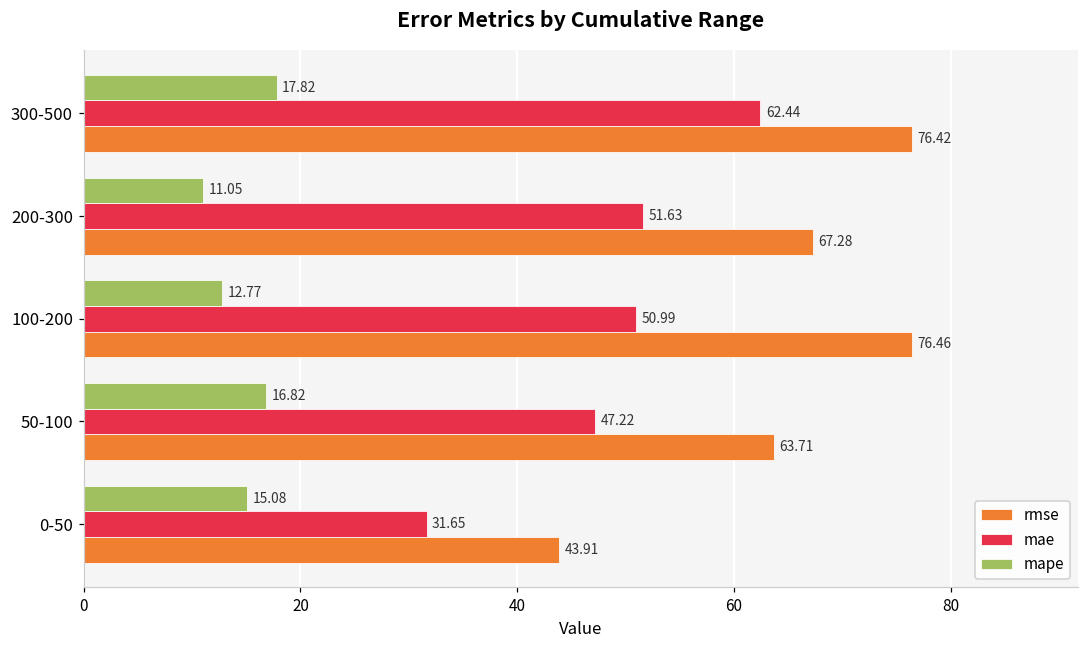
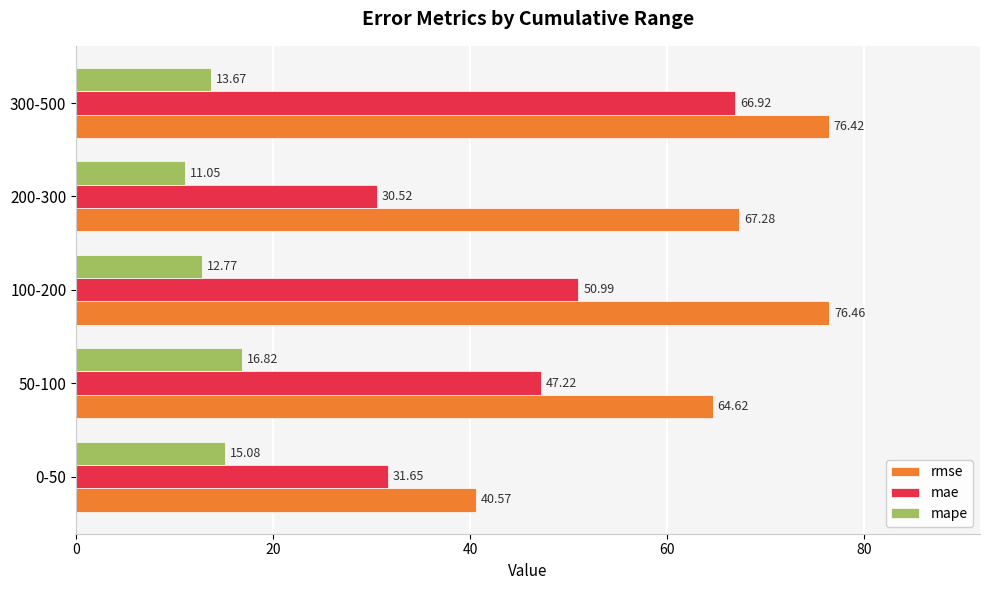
mape, 300-500: 17.82 -> 13.67
mae, 300-500: 62.44 -> 66.92
mae, 200-300: 51.63 -> 30.52
rmse, 50-100: 63.71 -> 64.62
rmse, 0-50: 43.91 -> 40.57
